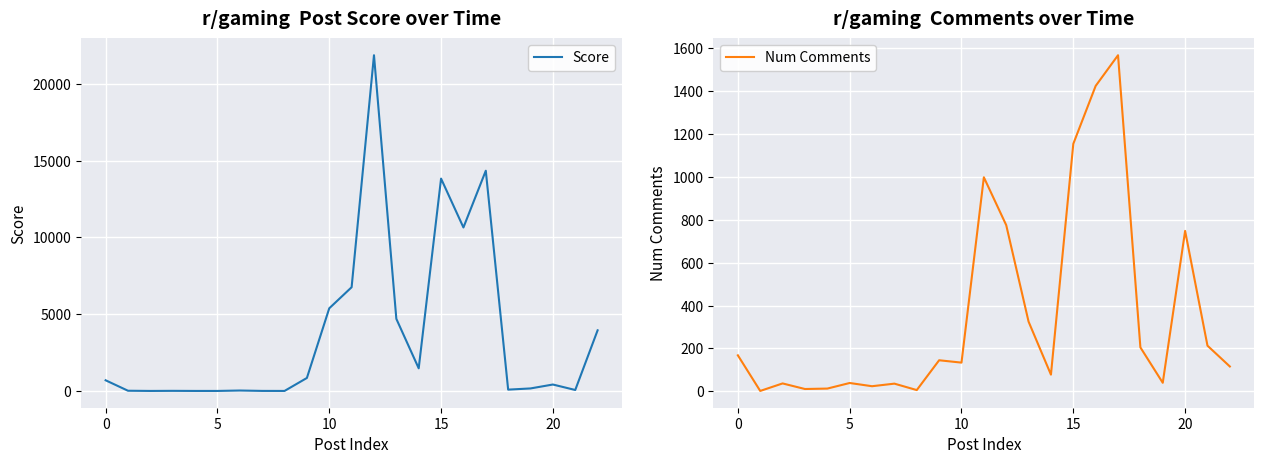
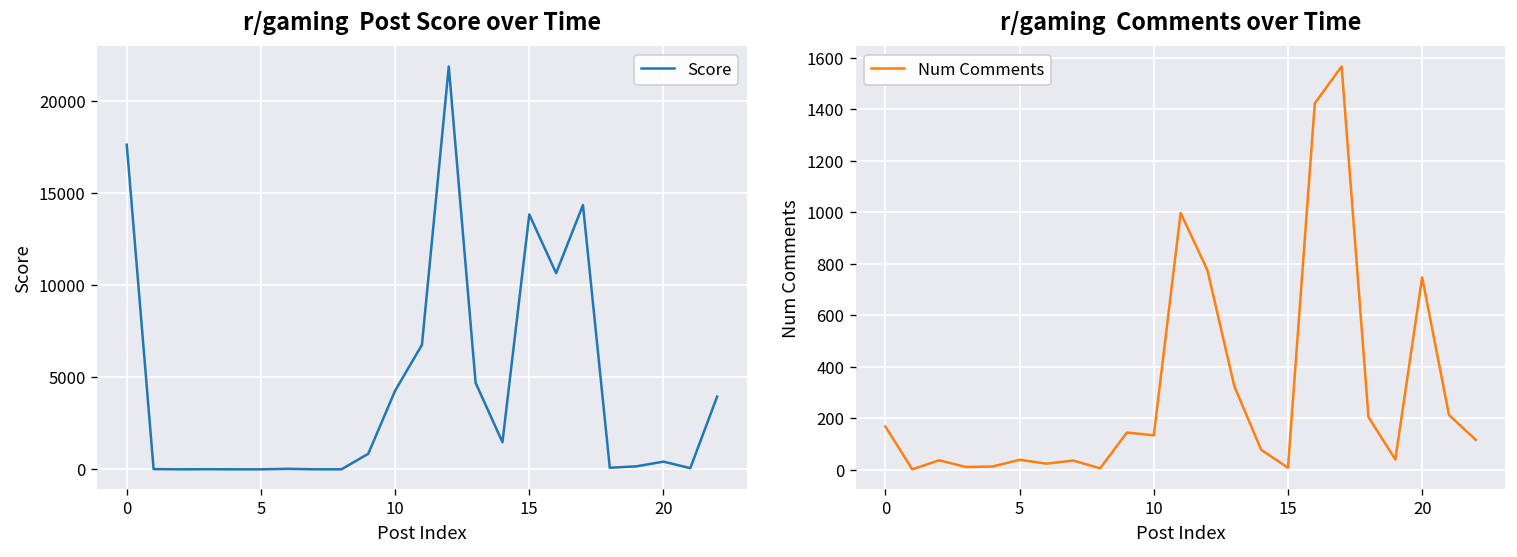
r/gaming Post Score over Time, 0: 700 -> 17600
r/gaming Post Score over Time, 10: 5400 -> 4300
r/gaming Comments over Time, 15: 1150 -> 10
